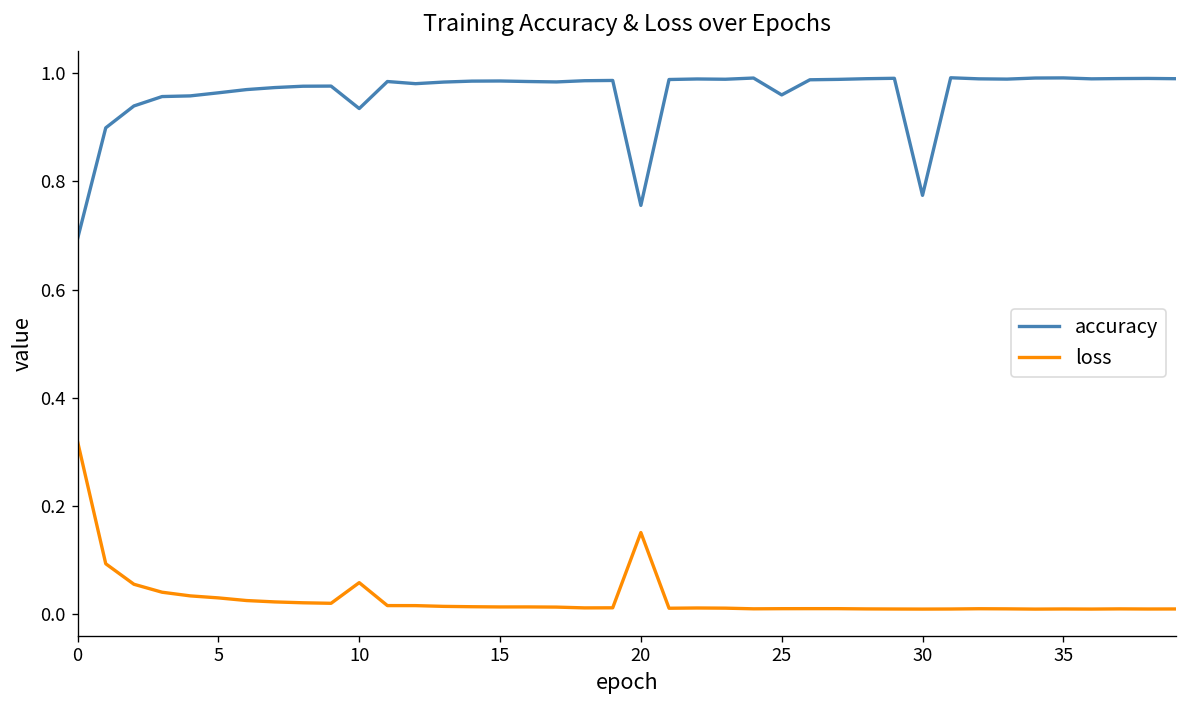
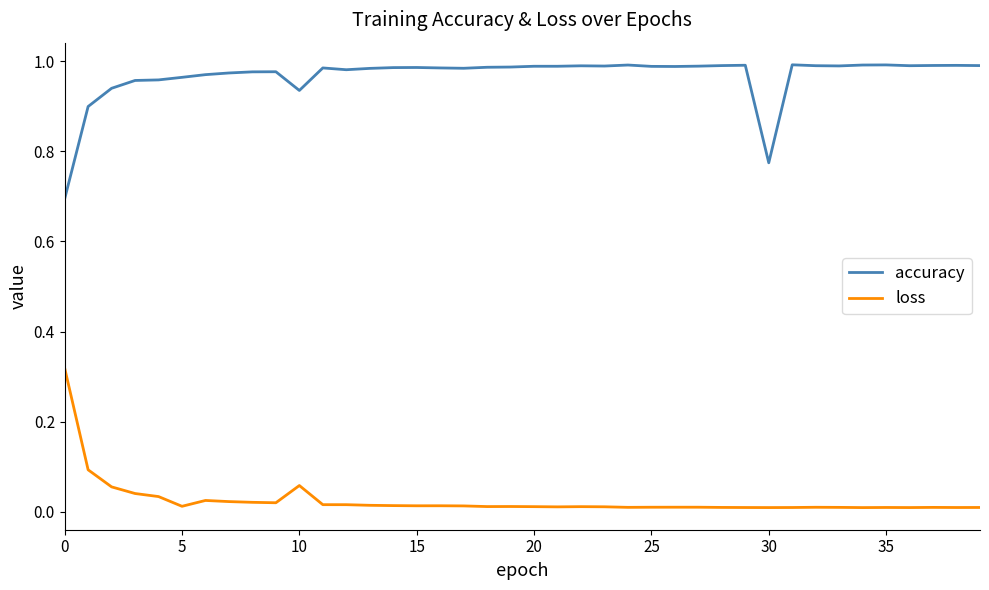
loss, 5: 0.03 -> 0.01
accuracy, 20: 0.76 -> 0.99
loss, 20: 0.15 -> 0.01
accuracy, 25: 0.96 -> 0.99
